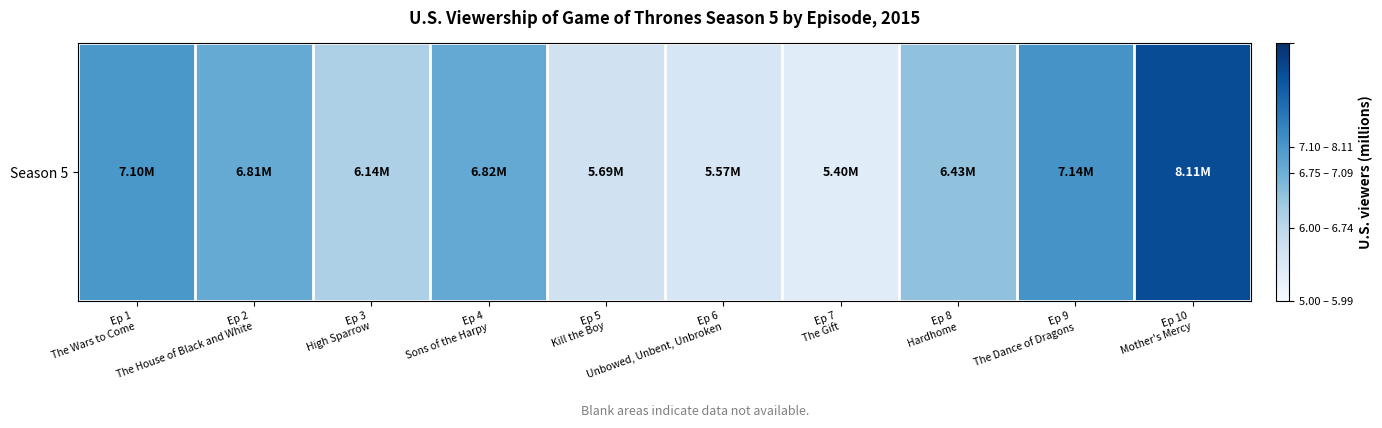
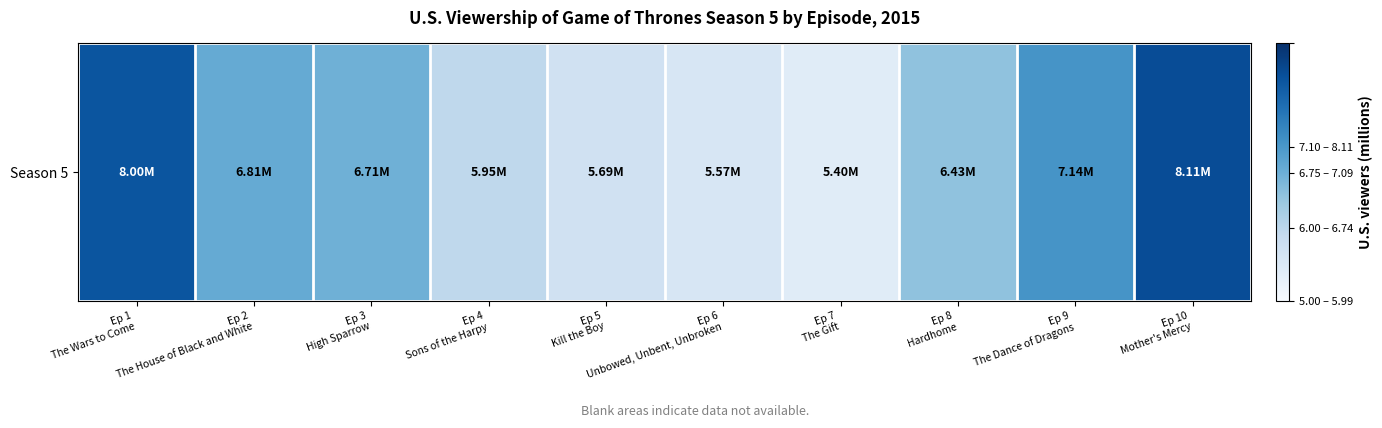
Season 5, Ep 1 The Wars to Come: 7.10M -> 8.00M
Season 5, Ep 3 High Sparrow: 6.14M -> 6.71M
Season 5, Ep 4 Sons of the Harpy: 6.82M -> 5.95M
